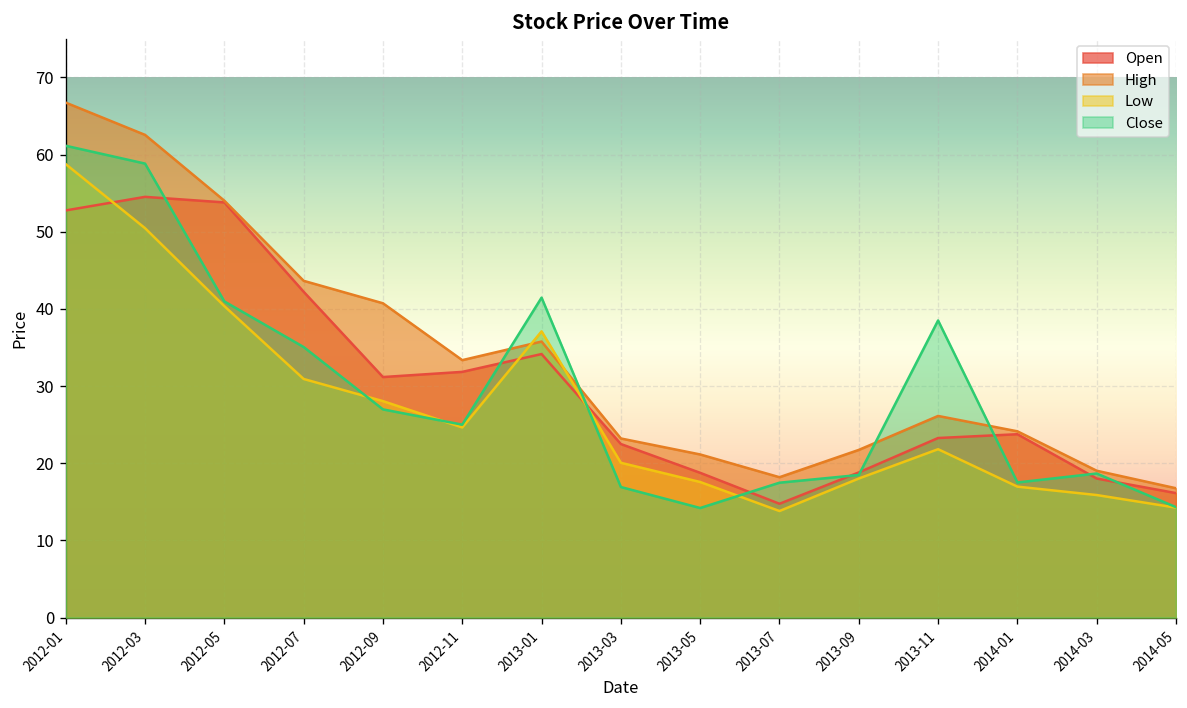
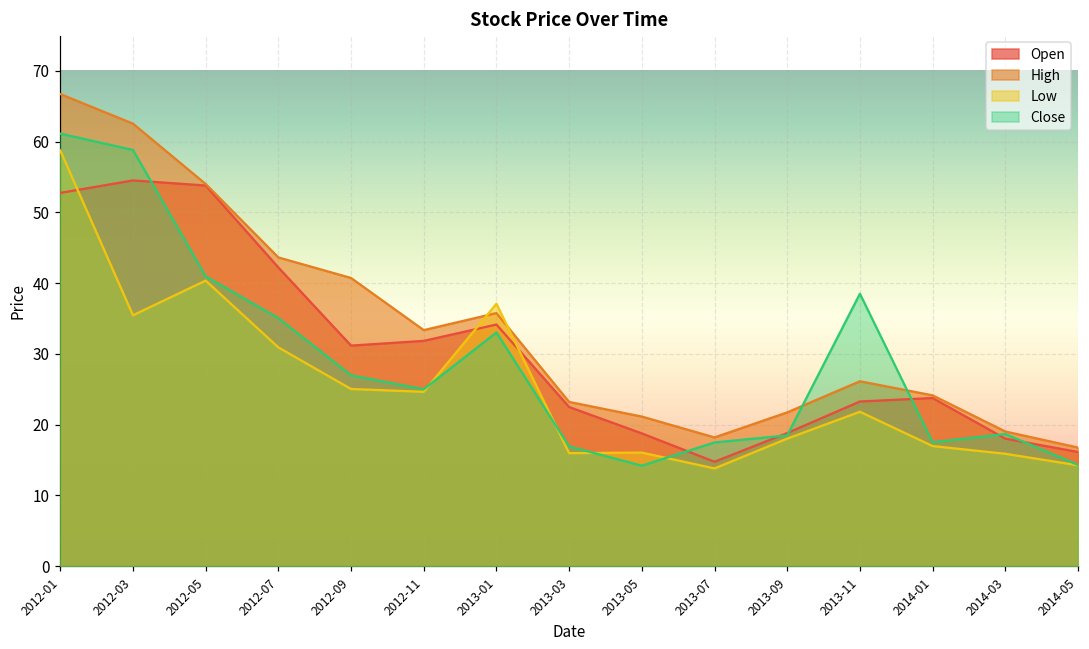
Low, 2012-03: 50 -> 35
Low, 2012-09: 28 -> 25
Close, 2013-01: 41 -> 33
Low, 2013-03: 20 -> 16
Low, 2013-05: 18 -> 16
